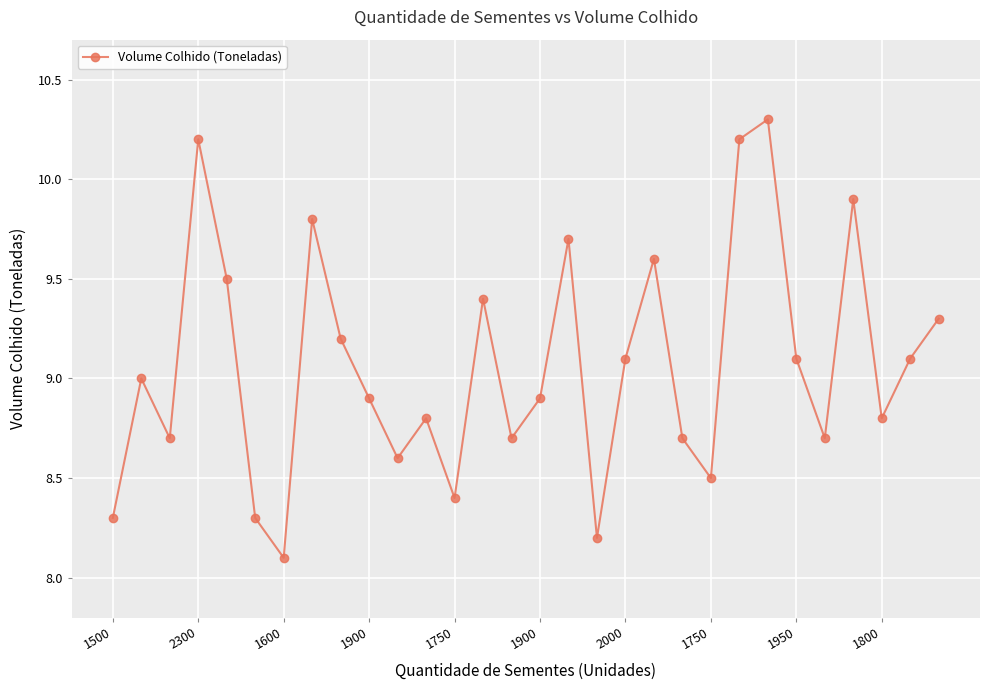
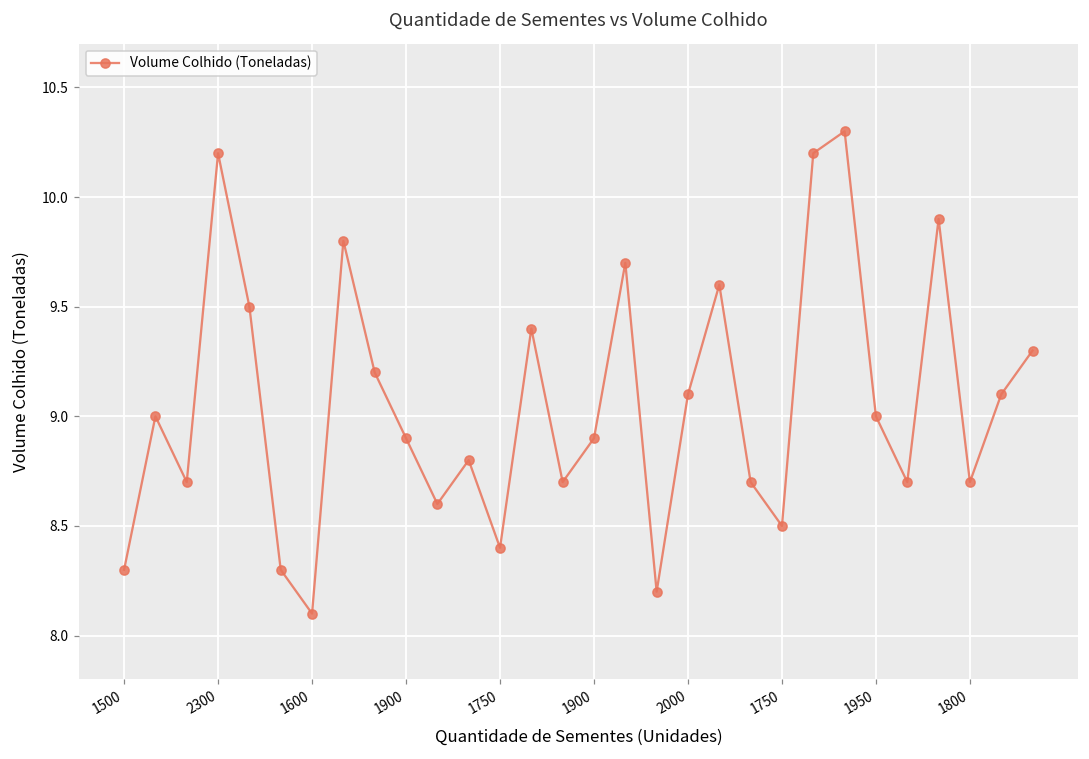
1950: 9.1 -> 9.0
1800: 8.8 -> 8.7
